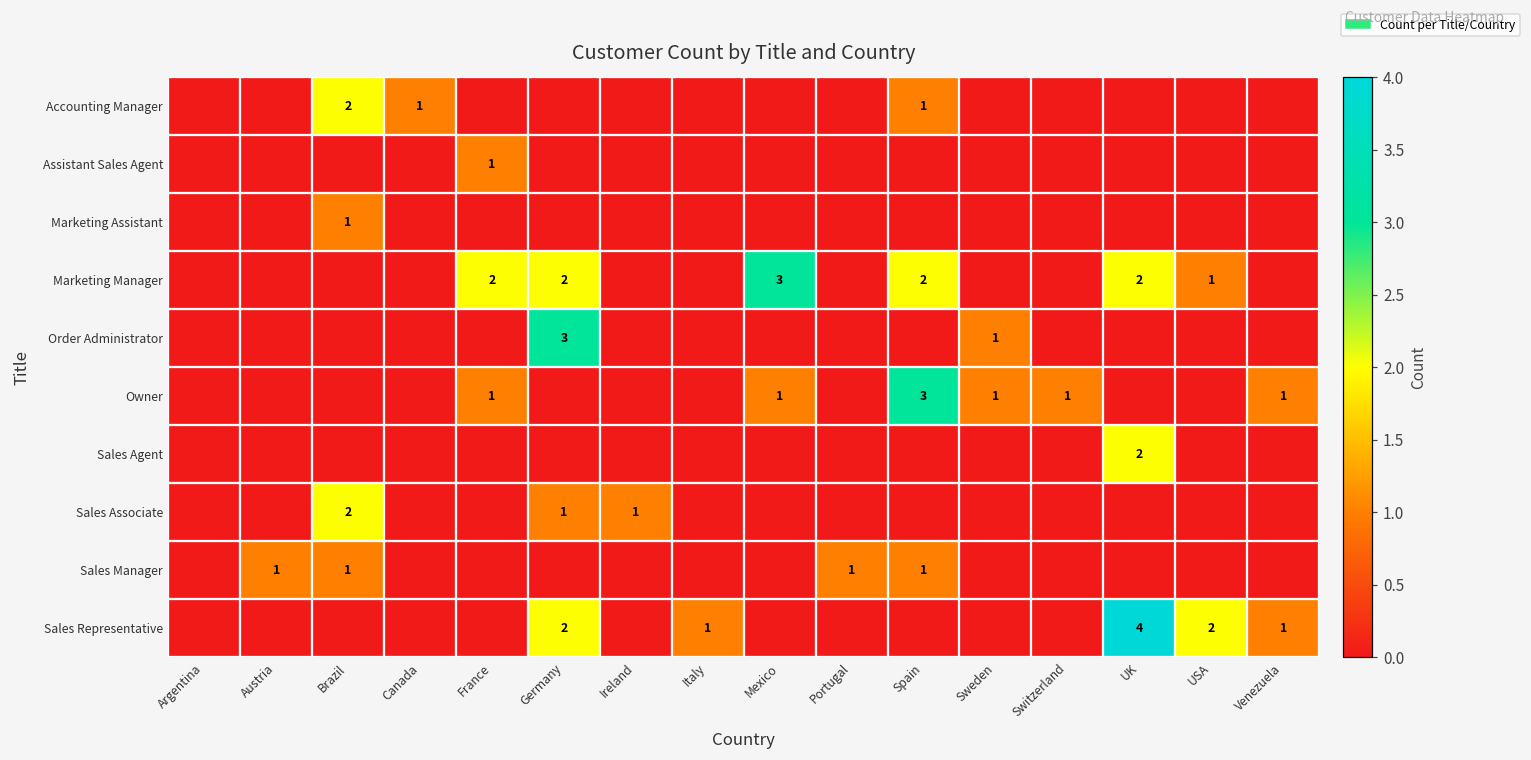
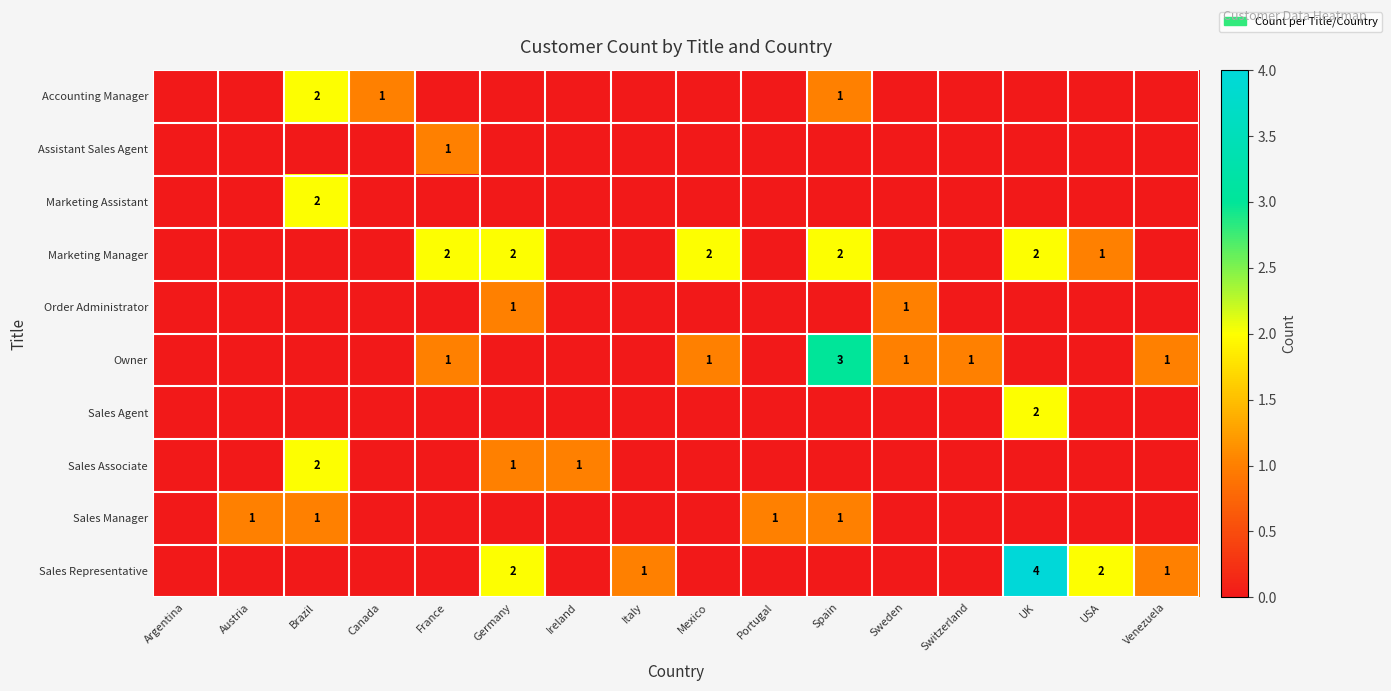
Marketing Assistant, Brazil: 1 -> 2
Marketing Manager, Mexico: 3 -> 2
Order Administrator, Germany: 3 -> 1
